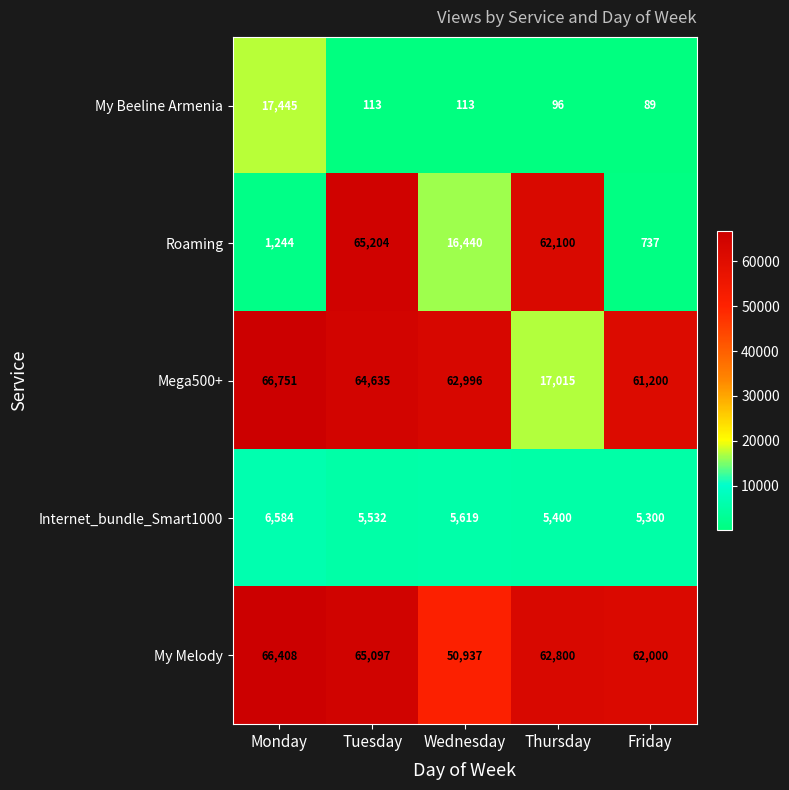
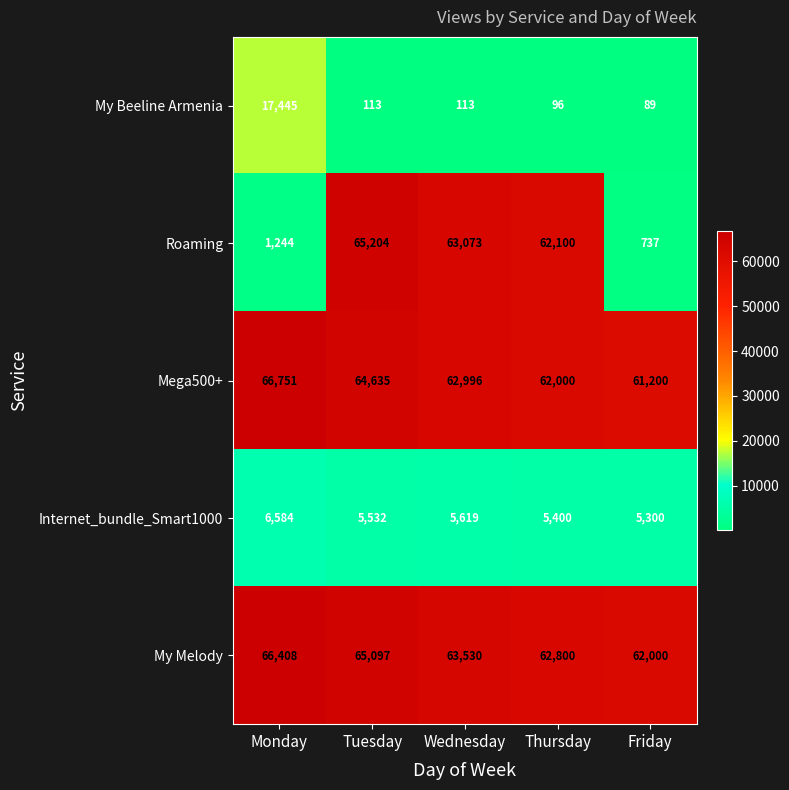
Roaming, Wednesday: 16,440 -> 63,073
Mega500+, Thursday: 17,015 -> 62,000
My Melody, Wednesday: 50,937 -> 63,530
